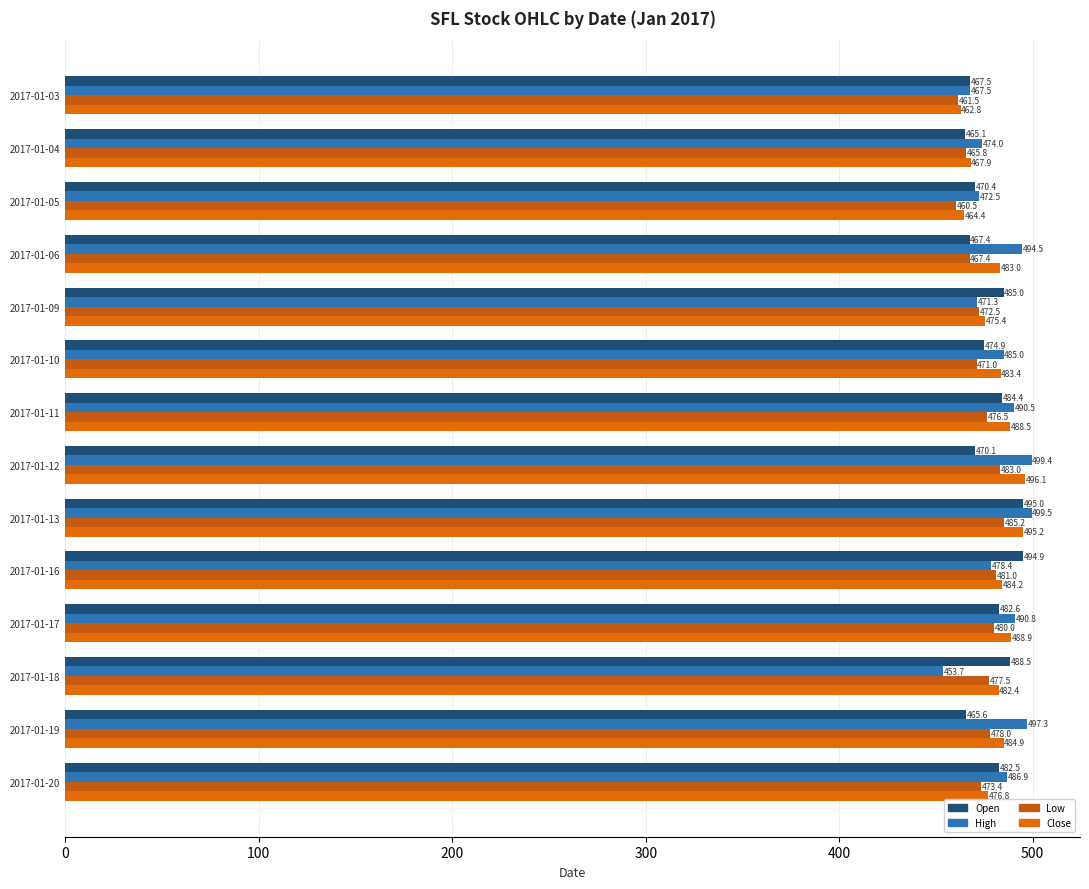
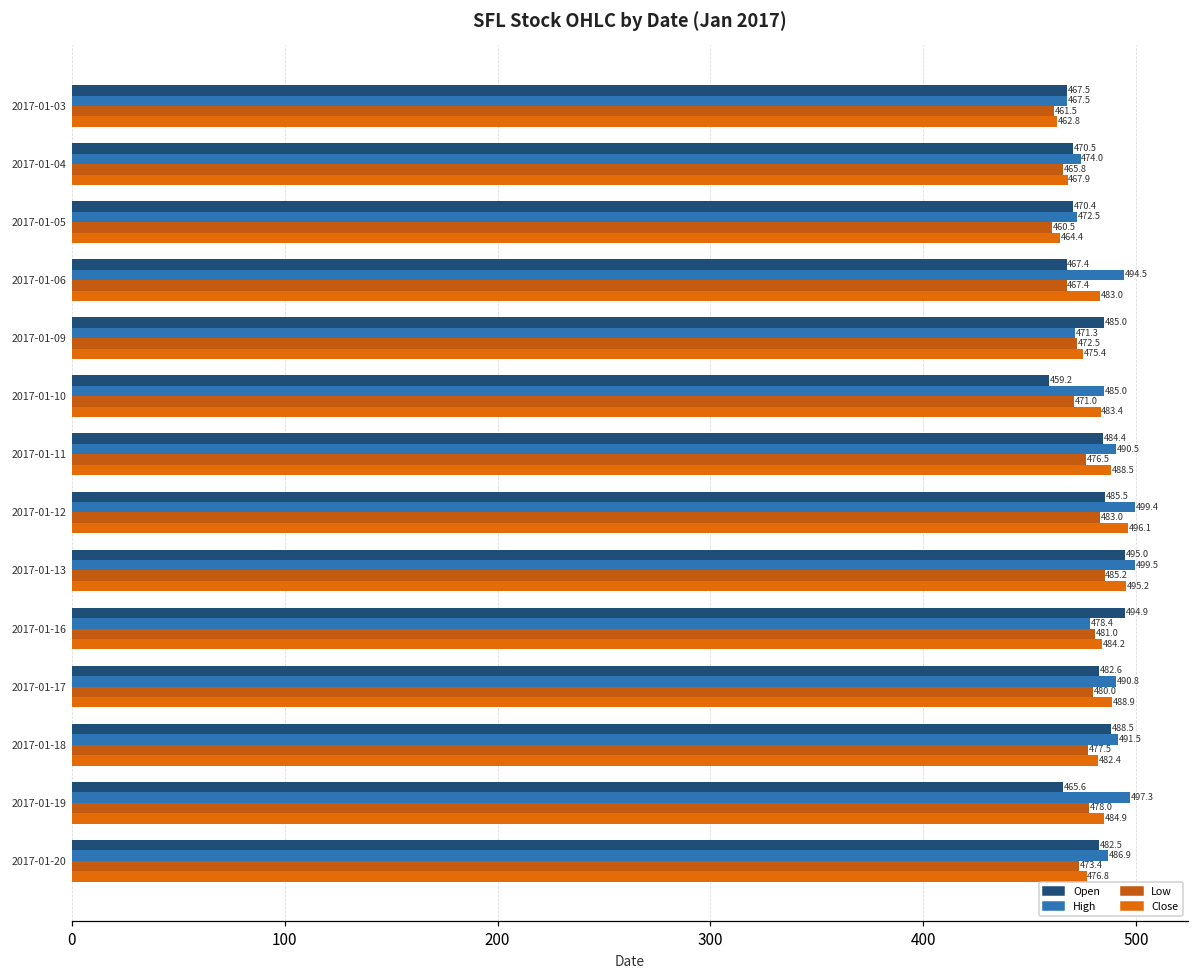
Open, 2017-01-04: 465.1 -> 470.5
Open, 2017-01-10: 474.9 -> 459.2
Open, 2017-01-12: 470.1 -> 485.5
High, 2017-01-18: 453.7 -> 491.5
